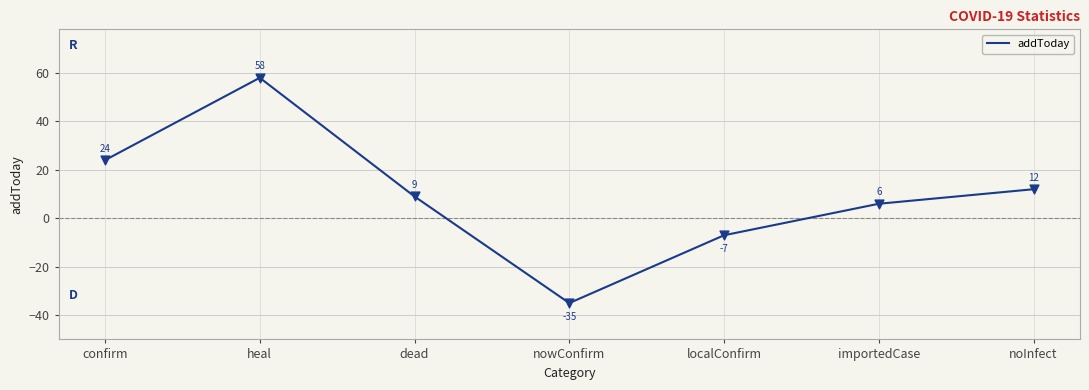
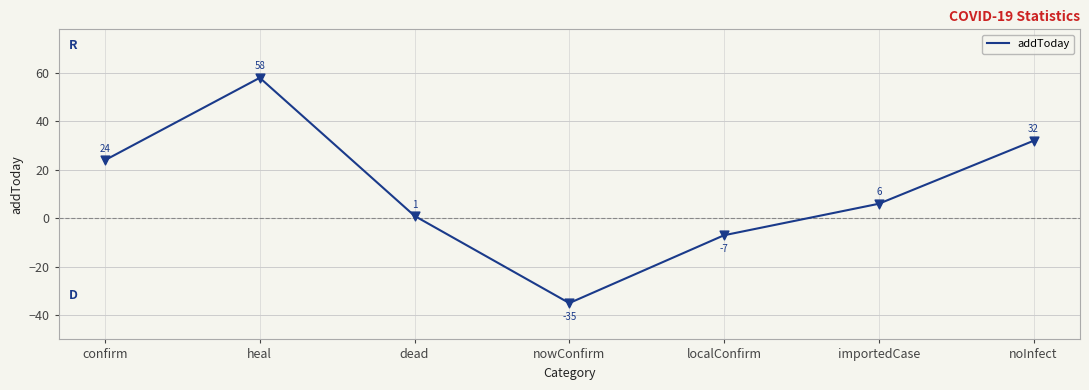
dead: 9 -> 1
noInfect: 12 -> 32
